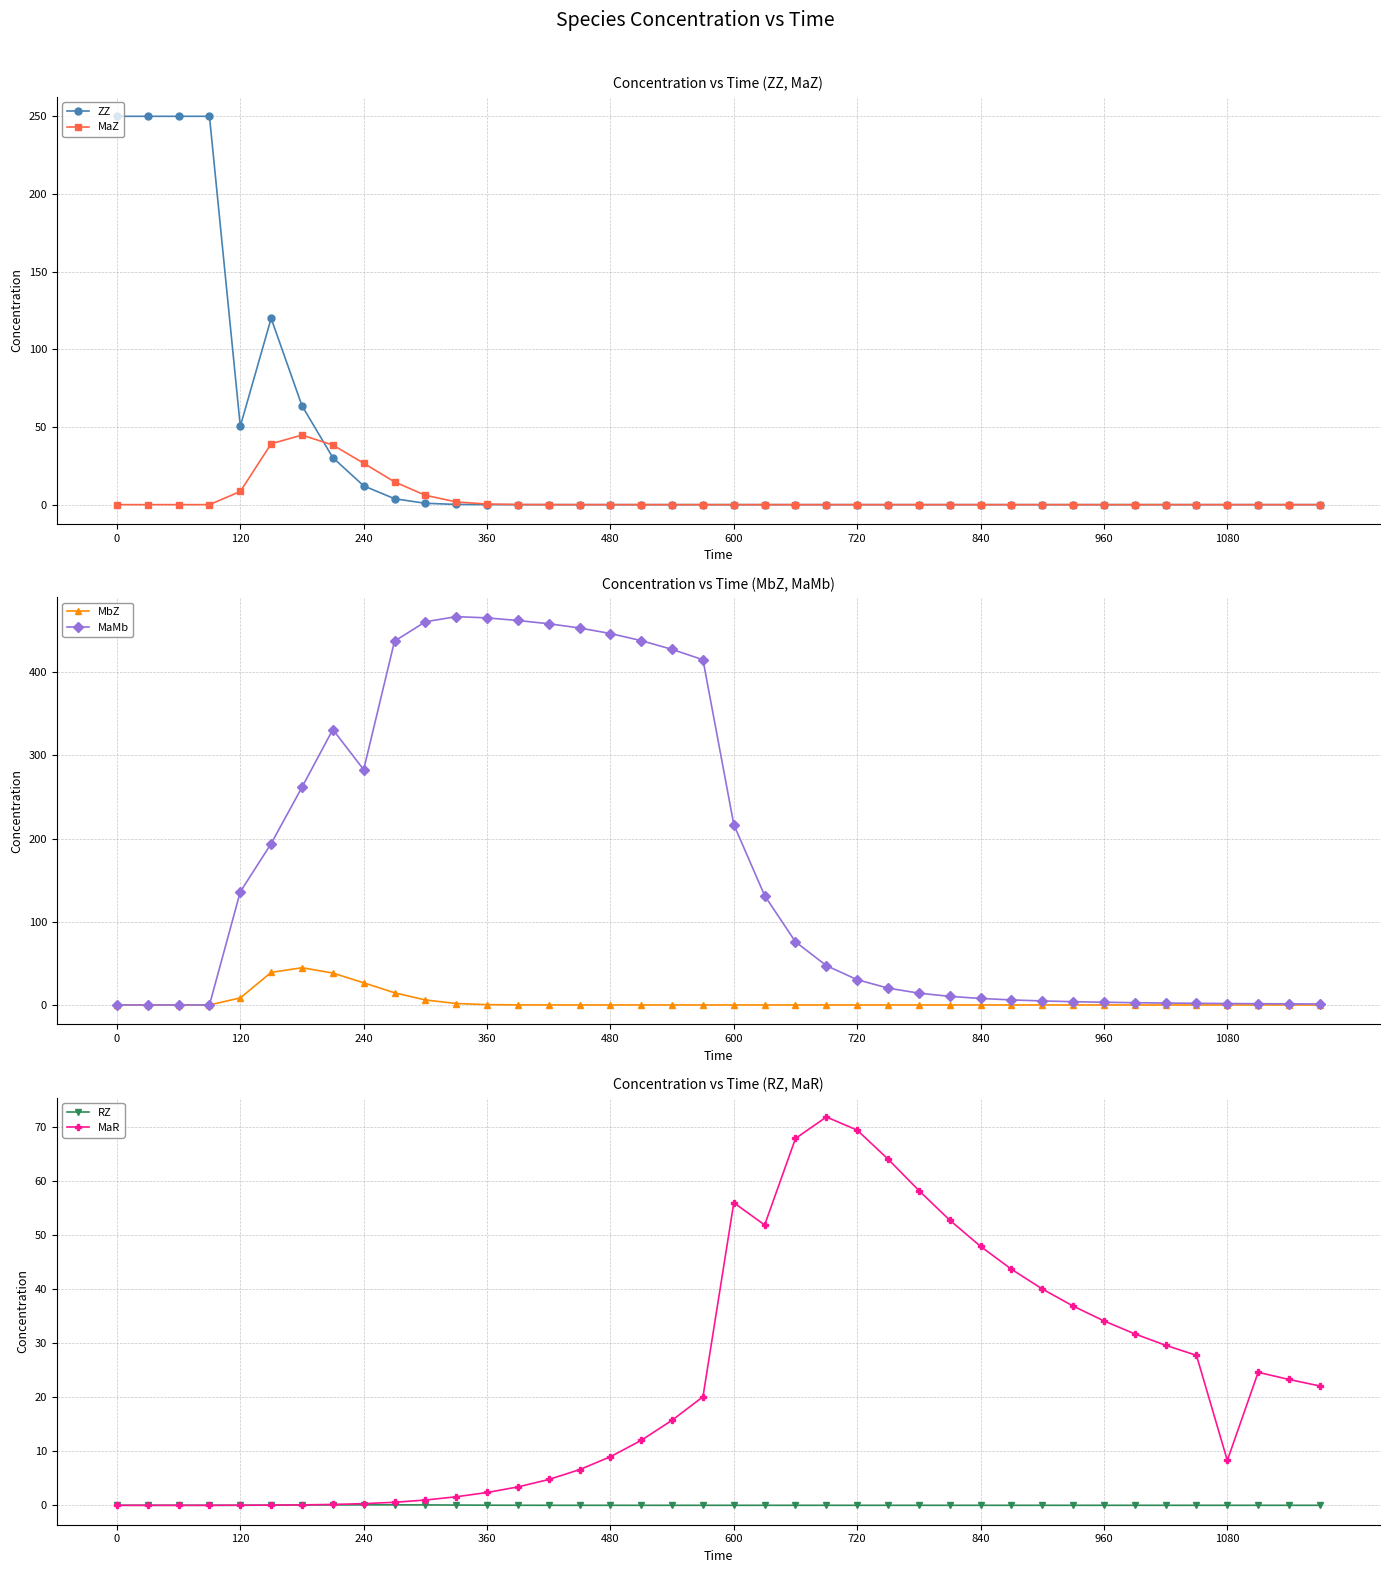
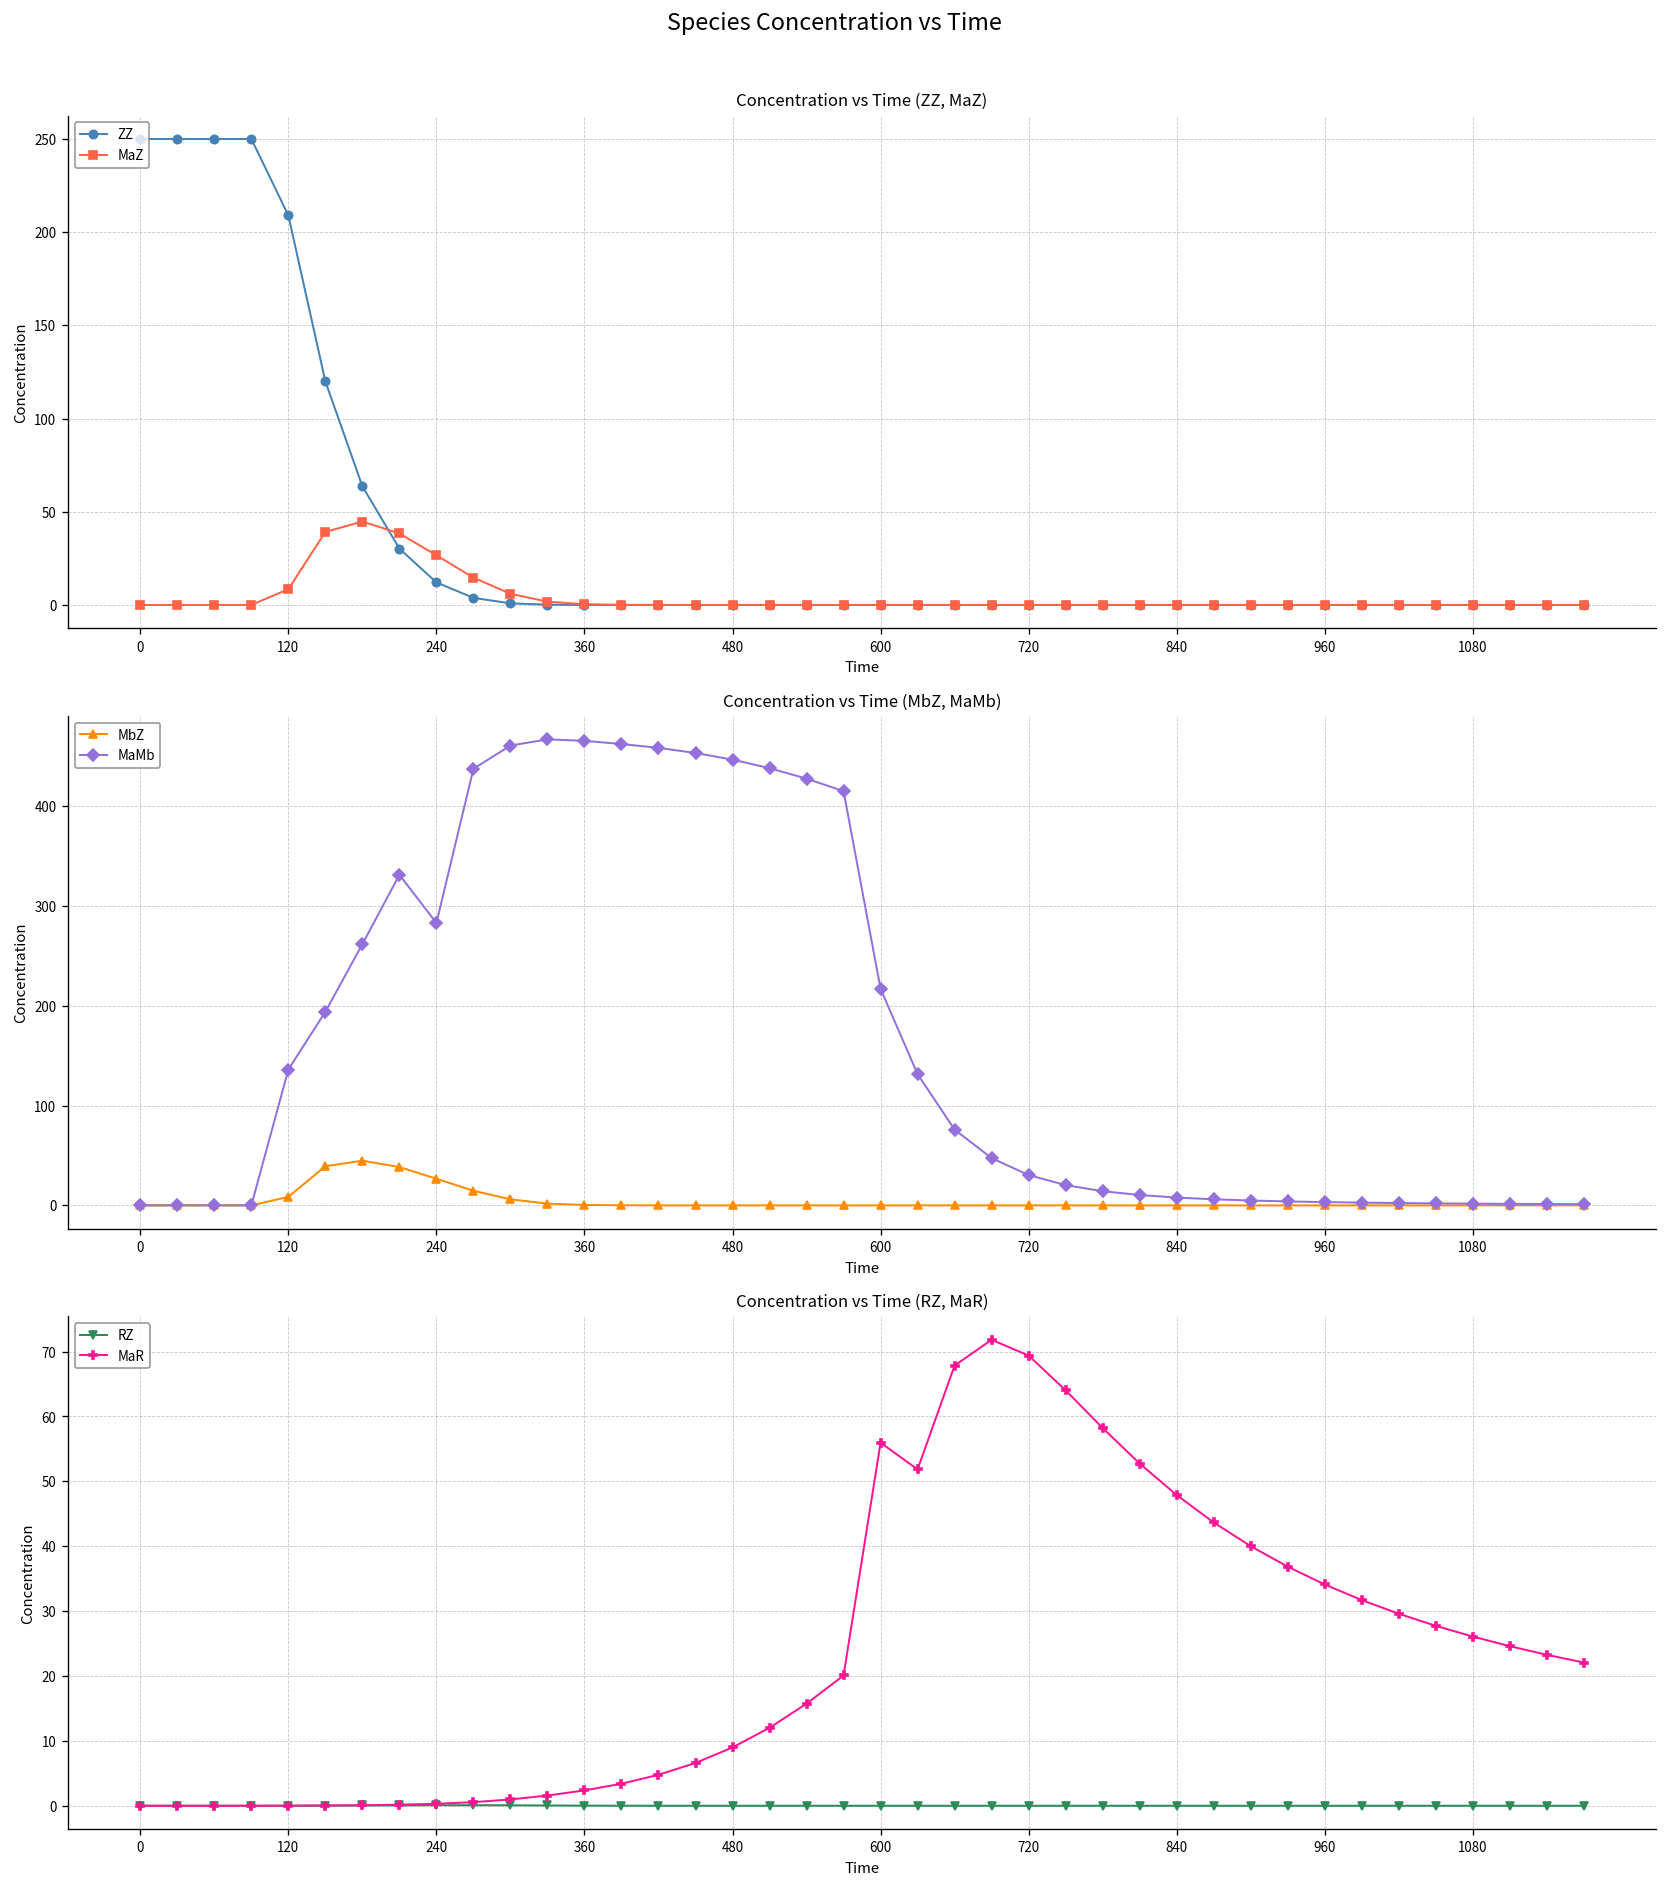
Concentration vs Time (ZZ, MaZ), ZZ, 120: 50 -> 209
Concentration vs Time (RZ, MaR), MaR, 1080: 8 -> 26
